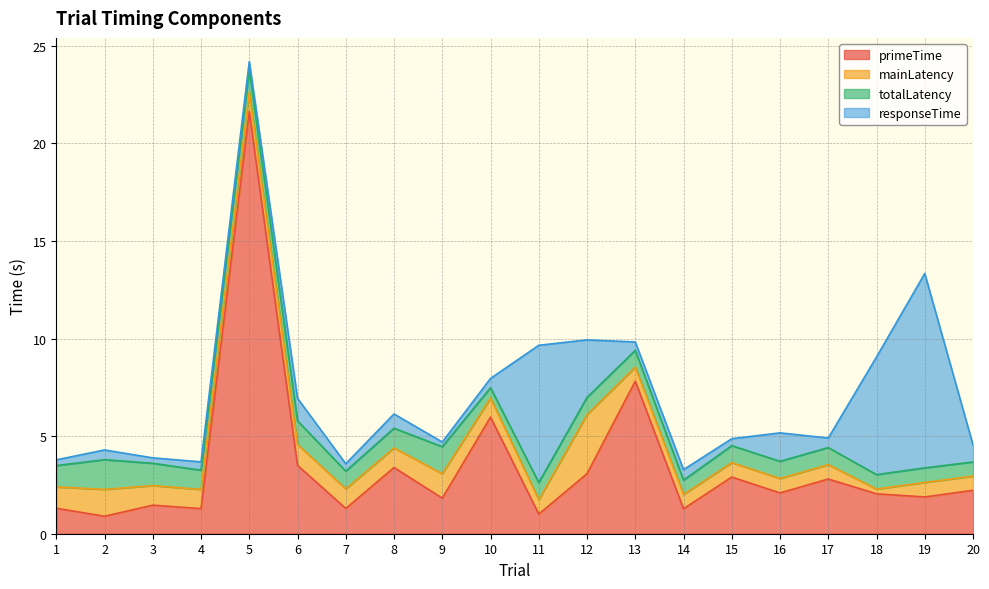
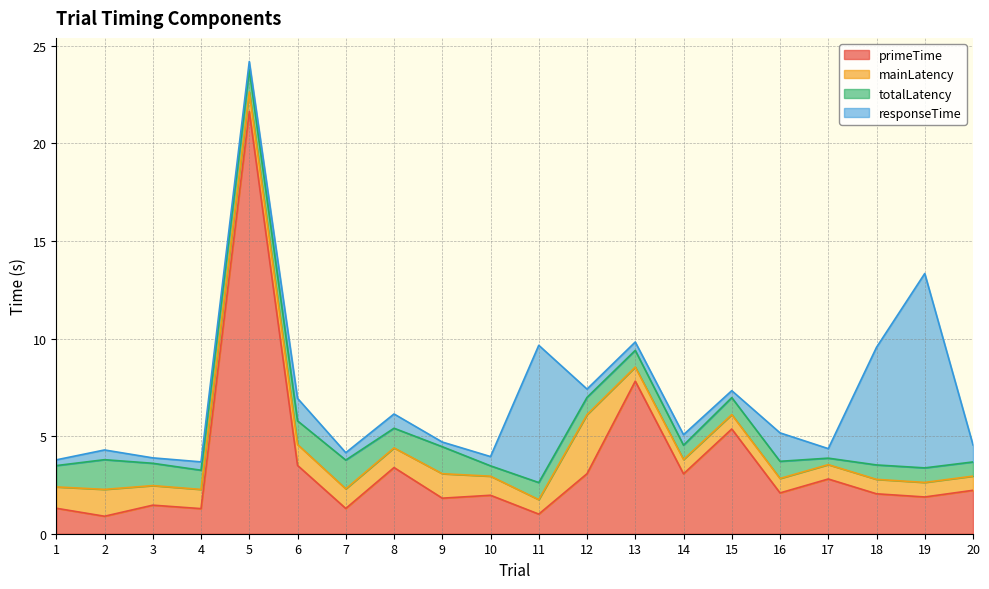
totalLatency, 7: 0.9 -> 1.5
primeTime, 10: 6.0 -> 2.0
responseTime, 12: 2.9 -> 0.4
primeTime, 14: 1.3 -> 3.1
primeTime, 15: 2.9 -> 5.4
totalLatency, 17: 0.9 -> 0.3
mainLatency, 18: 0.2 -> 0.7
